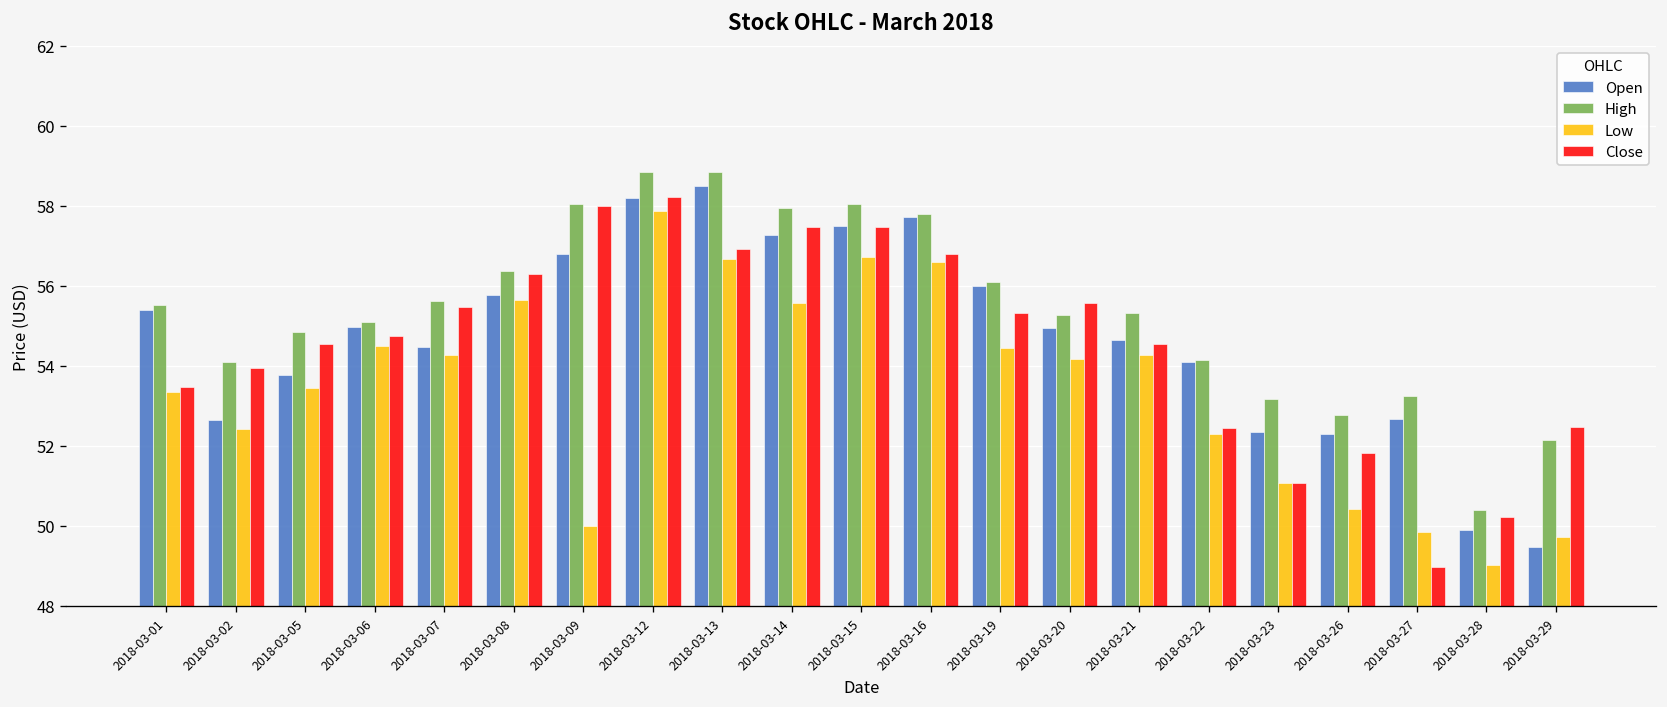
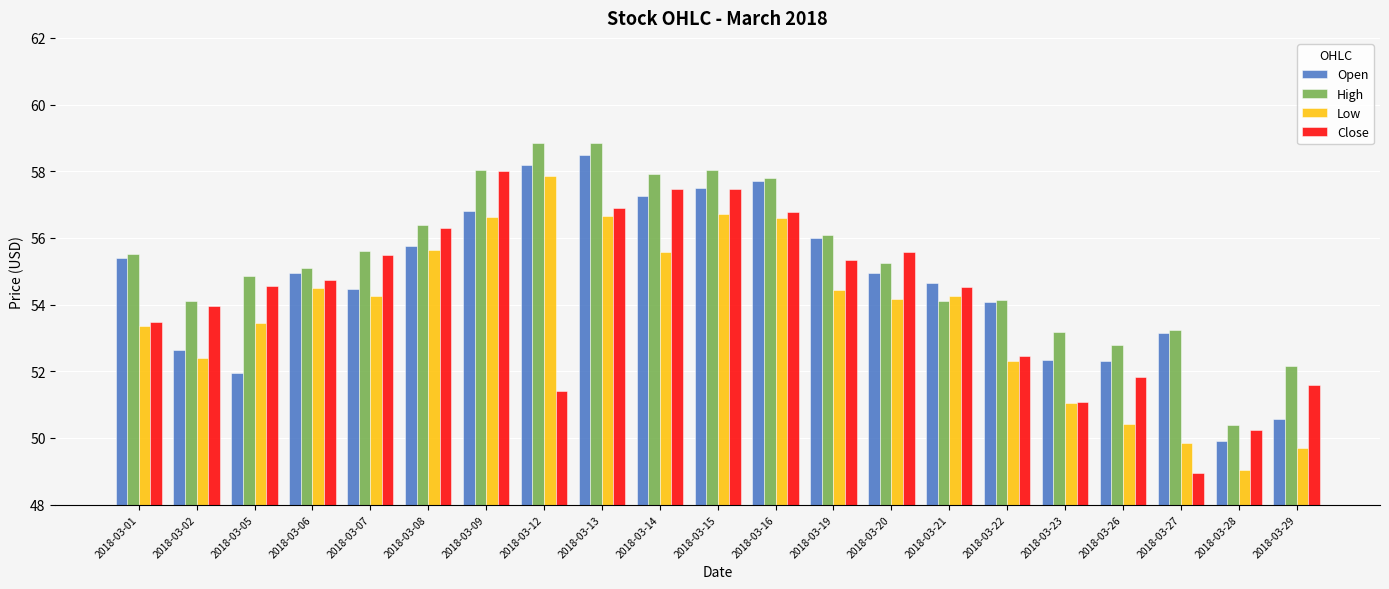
Open, 2018-03-05: 53.8 -> 51.9
Low, 2018-03-09: 50.0 -> 56.6
Close, 2018-03-12: 58.2 -> 51.4
High, 2018-03-21: 55.3 -> 54.1
Open, 2018-03-27: 52.7 -> 53.2
Open, 2018-03-29: 49.5 -> 50.6
Close, 2018-03-29: 52.5 -> 51.6
